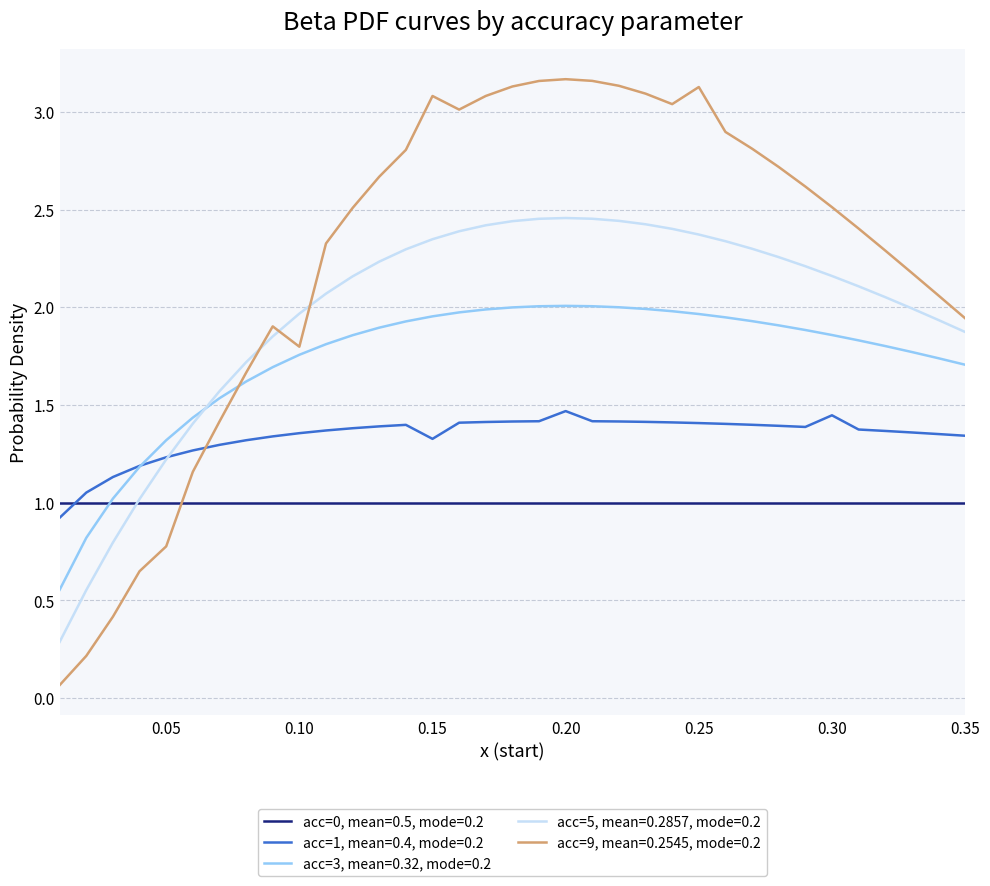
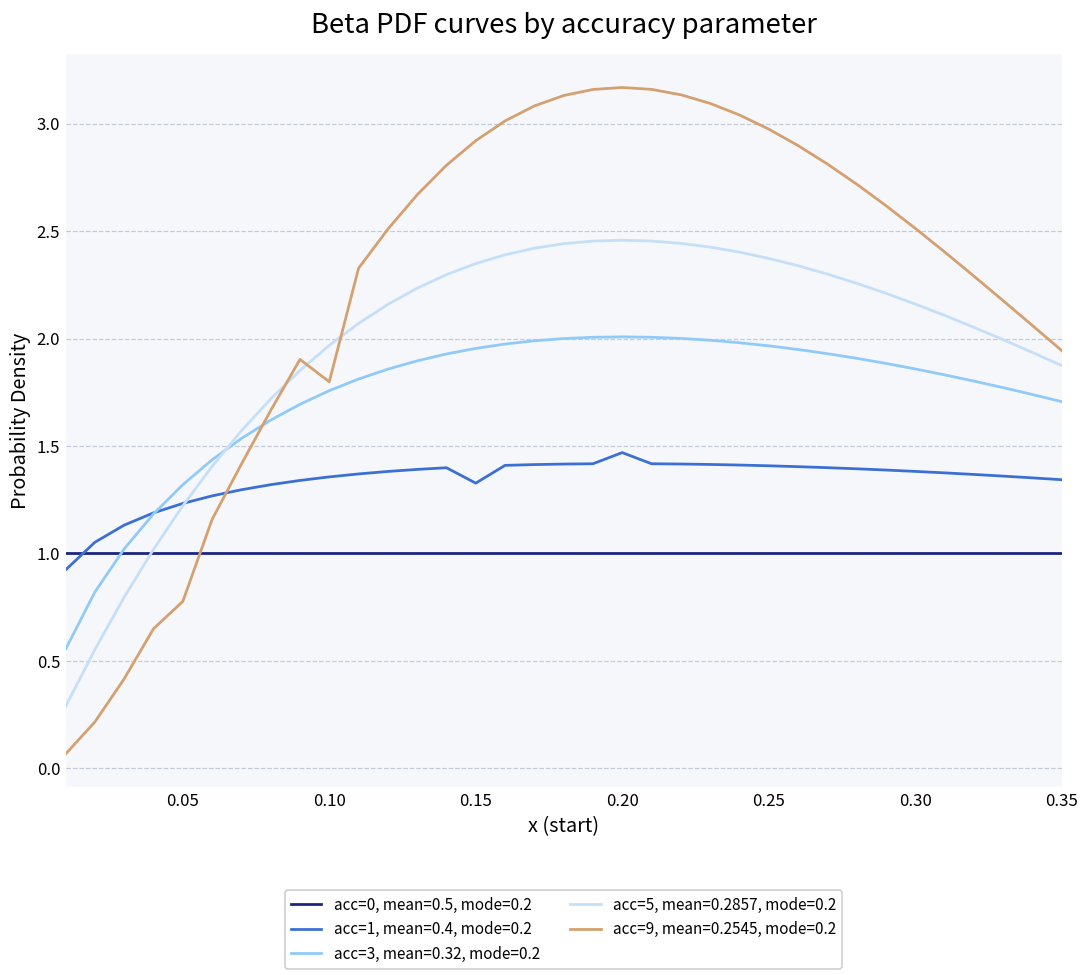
acc=9, mean=0.2545, mode=0.2, 0.15: 3.08 -> 2.92
acc=9, mean=0.2545, mode=0.2, 0.25: 3.13 -> 2.97
acc=1, mean=0.4, mode=0.2, 0.30: 1.45 -> 1.38
